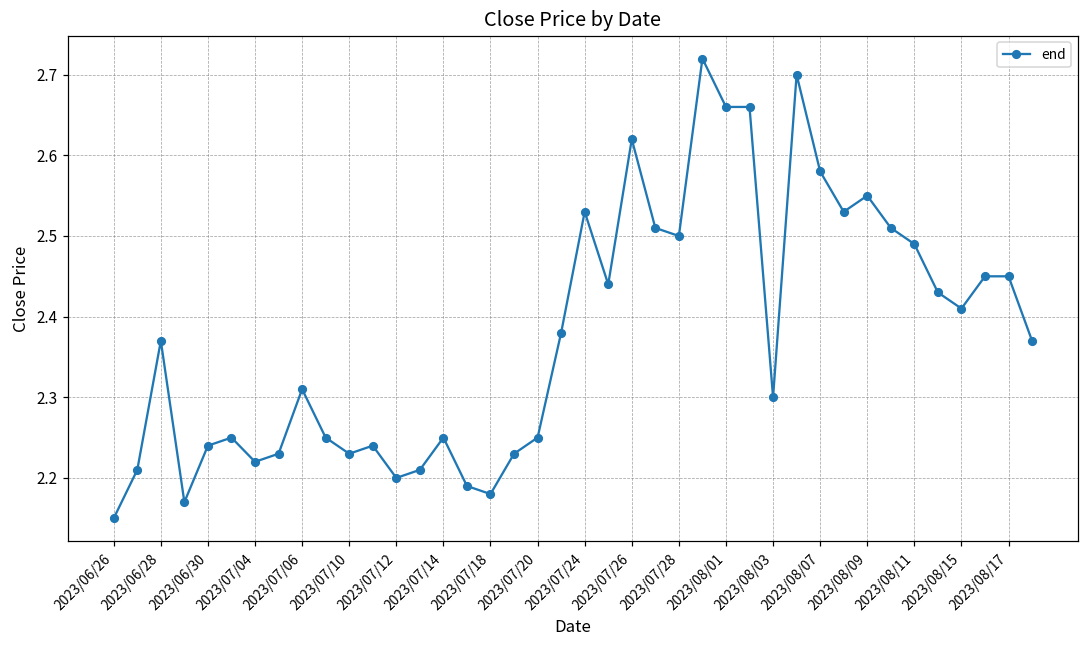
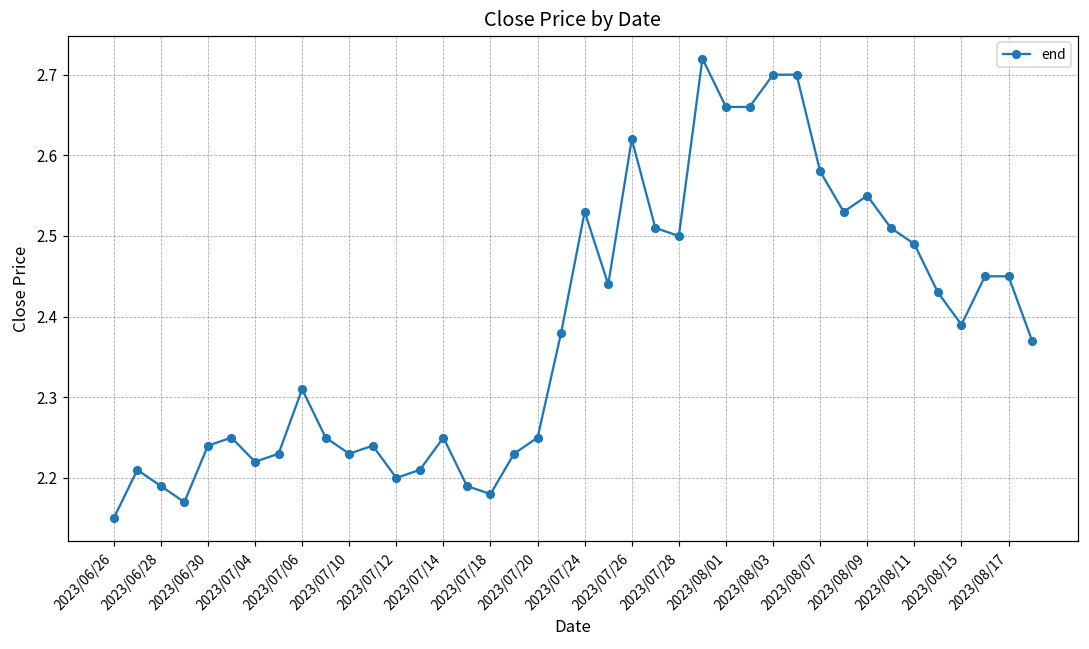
2023/06/28: 2.37 -> 2.19
2023/08/03: 2.3 -> 2.7
2023/08/15: 2.41 -> 2.39
